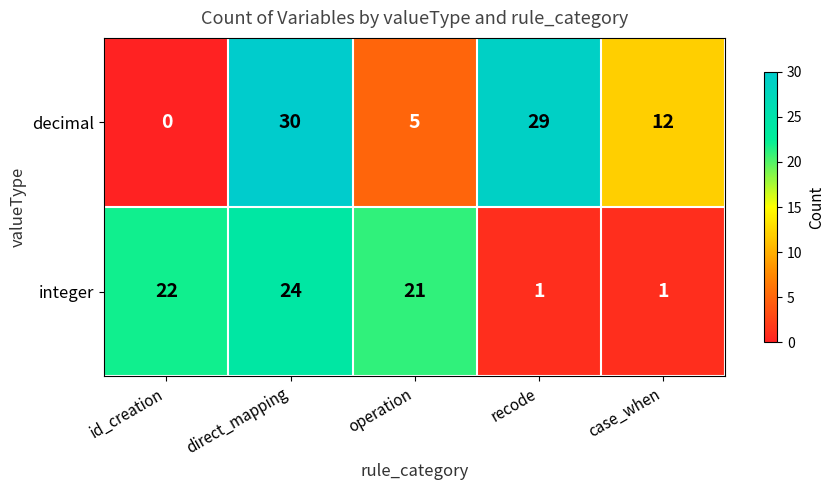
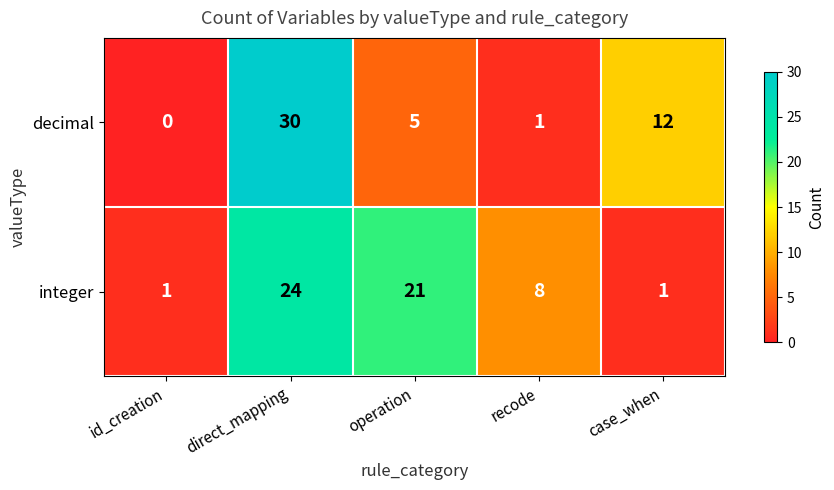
decimal, recode: 29 -> 1
integer, id_creation: 22 -> 1
integer, recode: 1 -> 8
